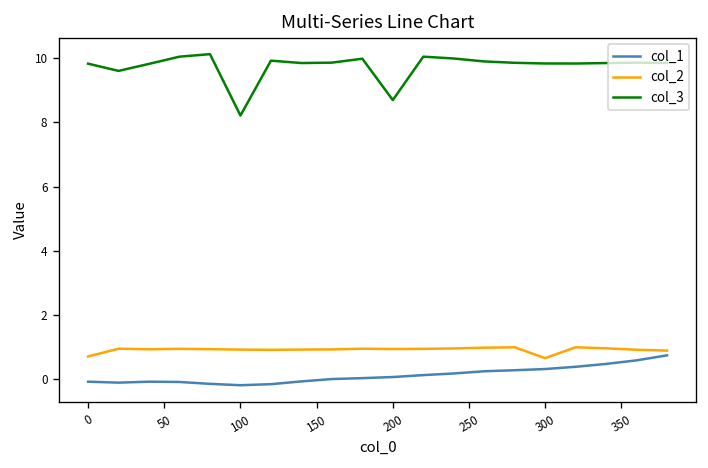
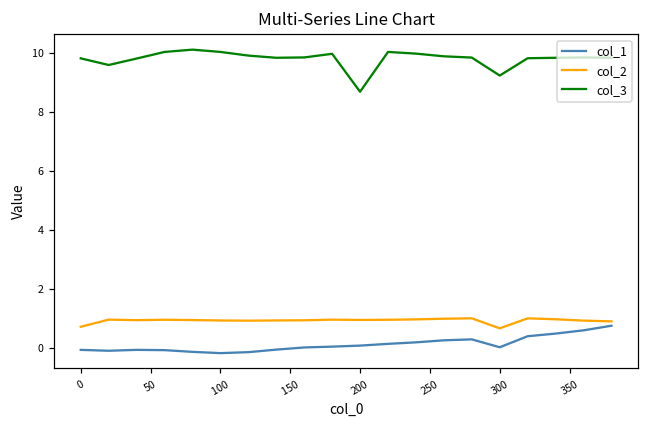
col_3, 100: 8.2 -> 10.0
col_1, 300: 0.3 -> 0.0
col_3, 300: 9.8 -> 9.2
